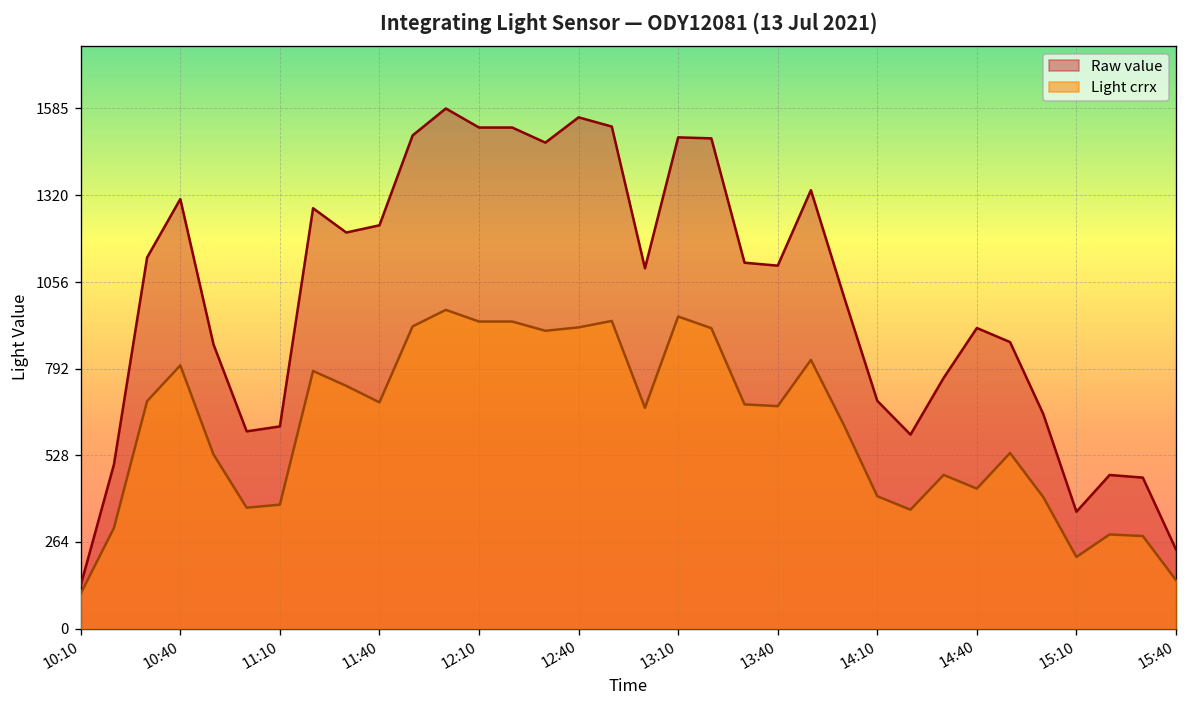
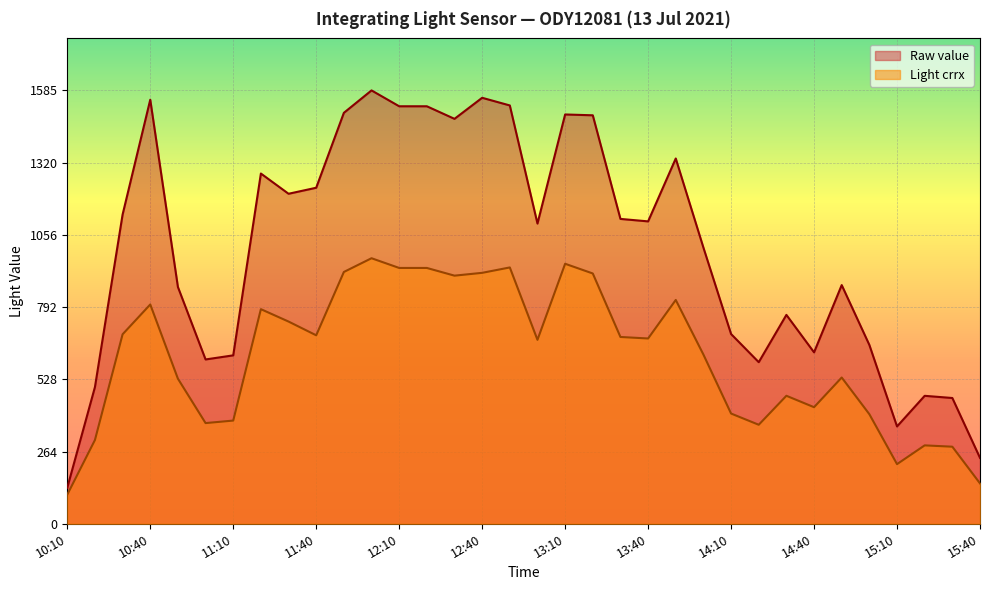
Raw value, 10:40: 1310 -> 1550
Raw value, 14:40: 920 -> 630
